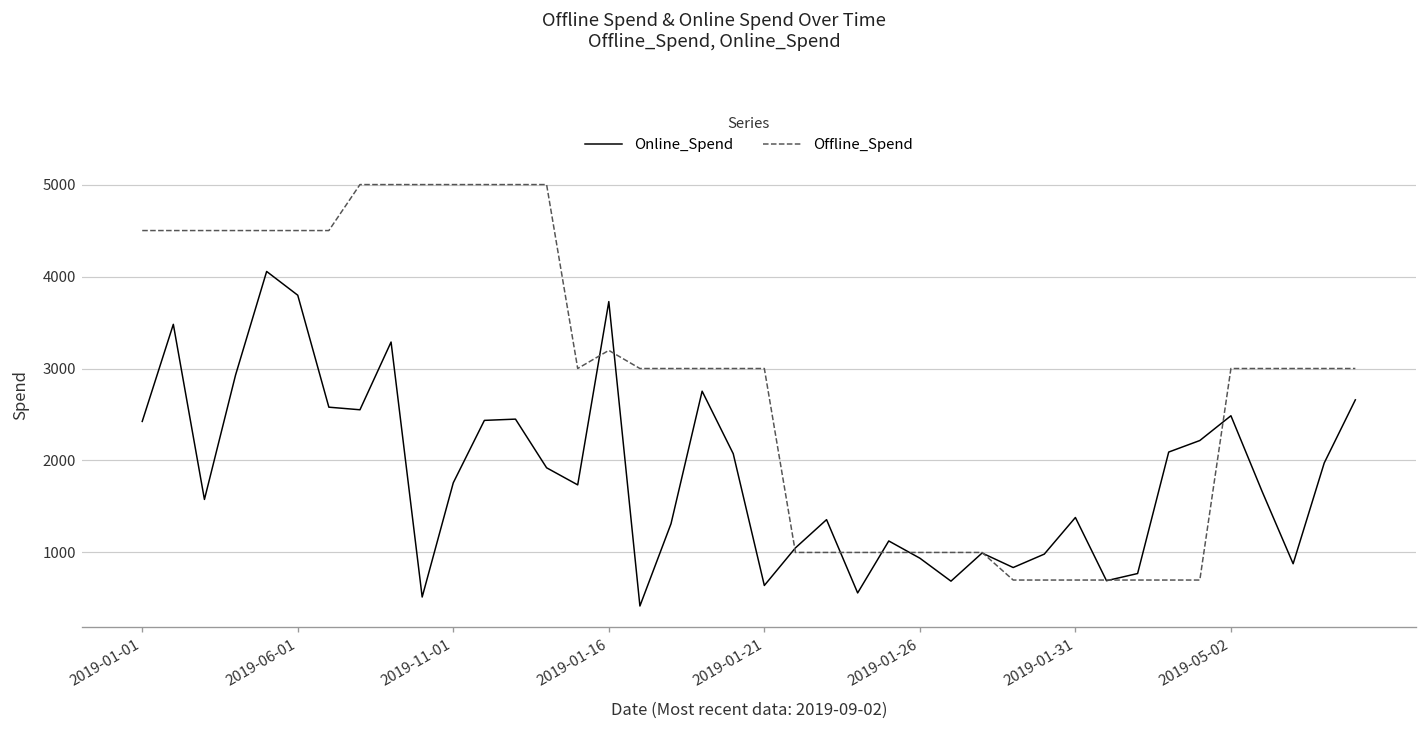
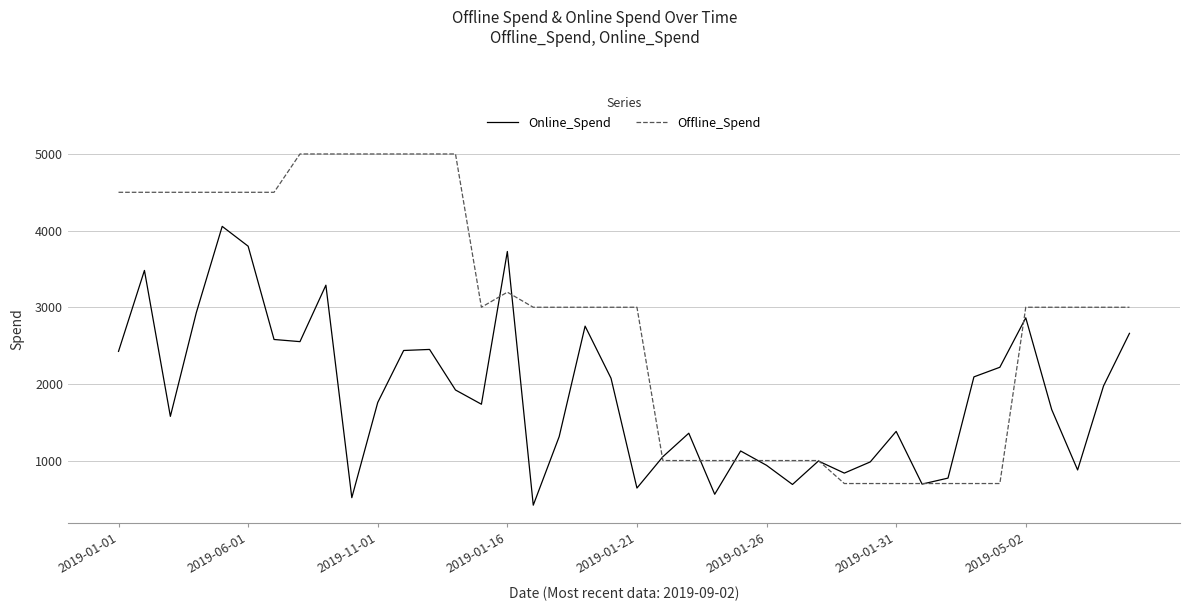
Online_Spend, 2019-05-02: 2500 -> 2900
